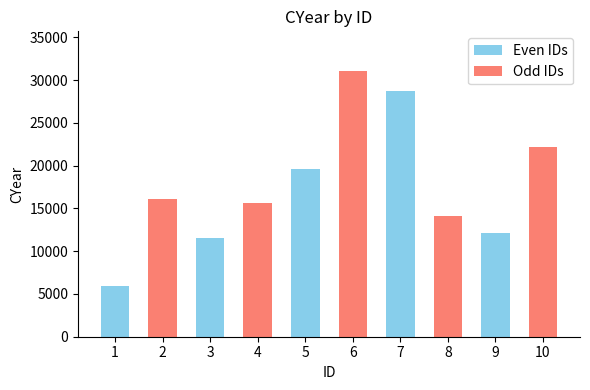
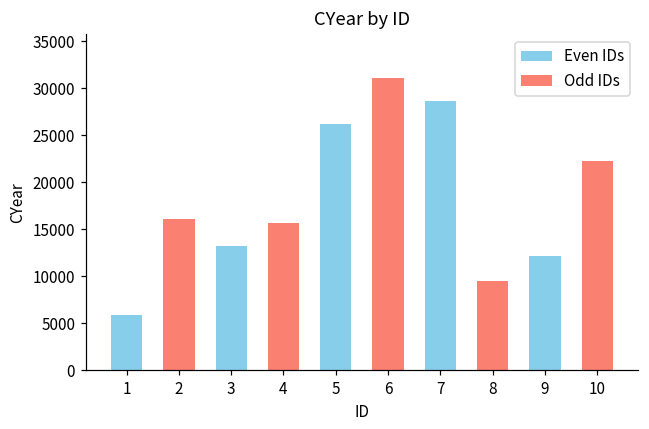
3: 12000 -> 13000
5: 20000 -> 26000
8: 14000 -> 10000
